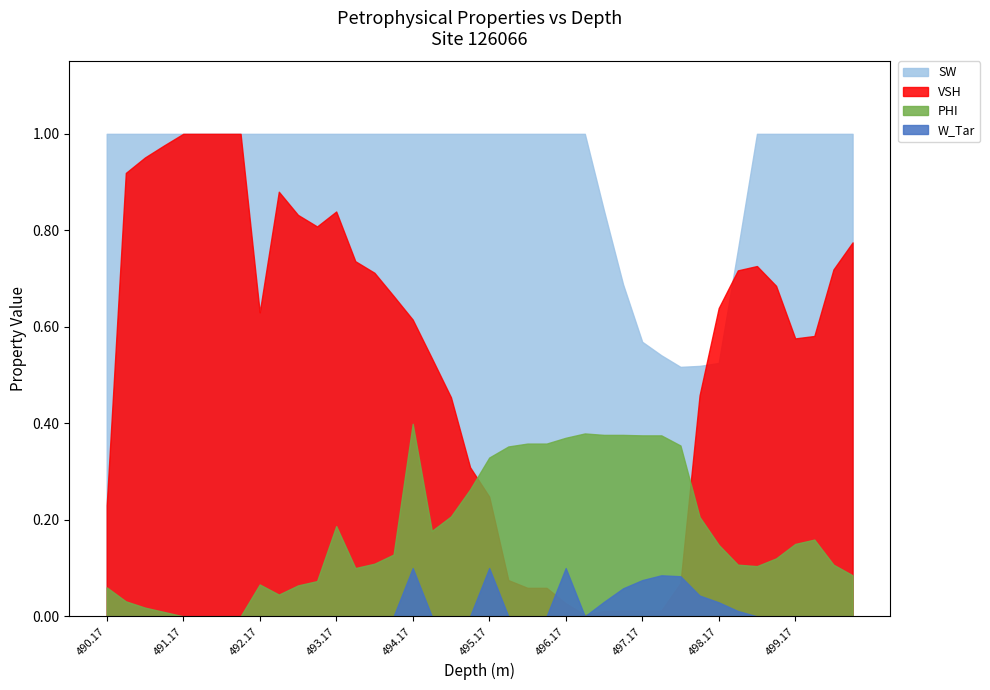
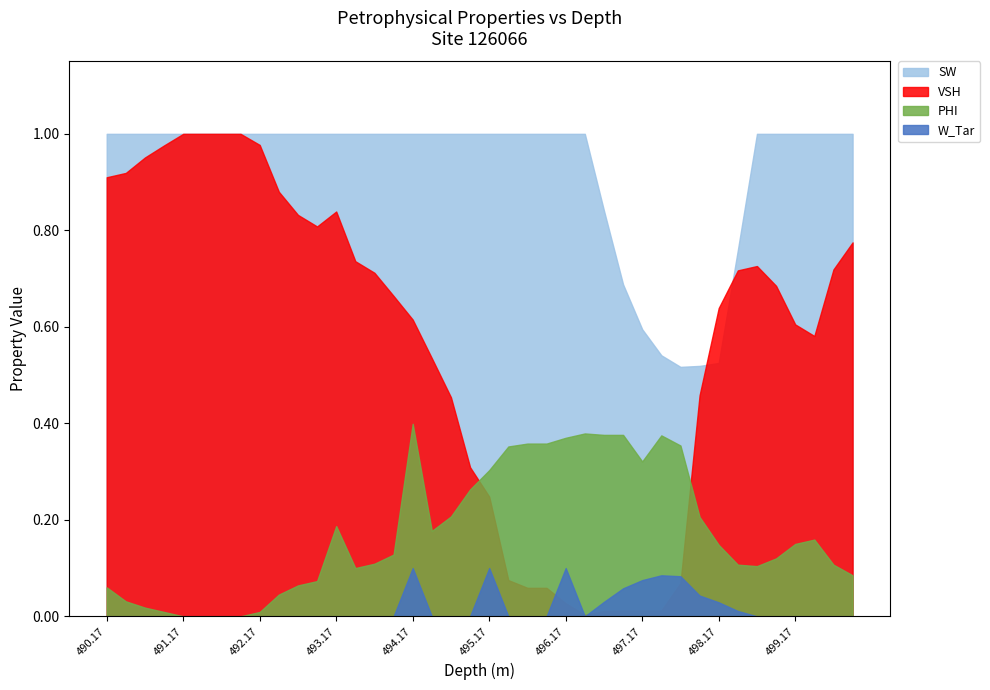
VSH, 490.17: 0.23 -> 0.91
VSH, 492.17: 0.63 -> 0.98
PHI, 492.17: 0.07 -> 0.01
PHI, 495.17: 0.33 -> 0.30
SW, 497.17: 0.57 -> 0.60
PHI, 497.17: 0.38 -> 0.32
VSH, 499.17: 0.58 -> 0.61
